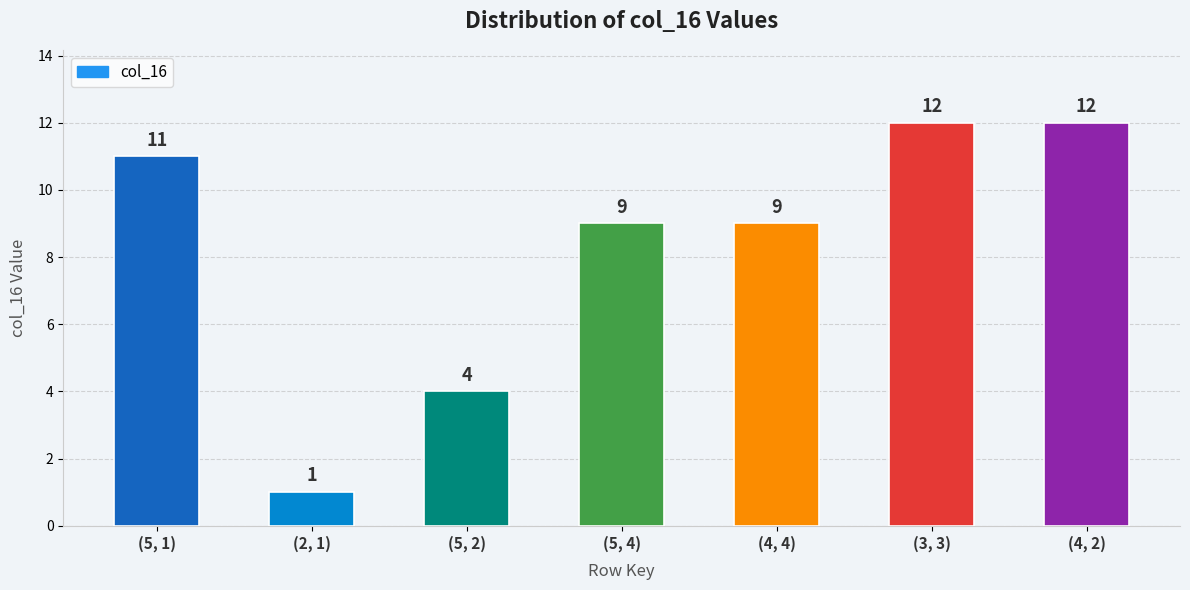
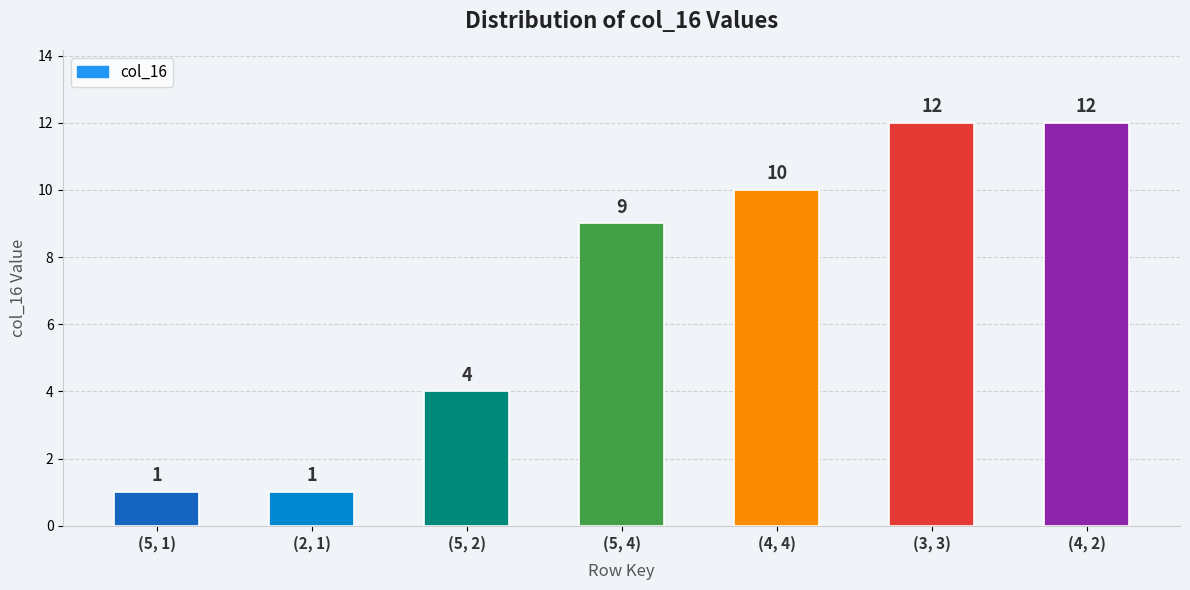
(5, 1): 11 -> 1
(4, 4): 9 -> 10
